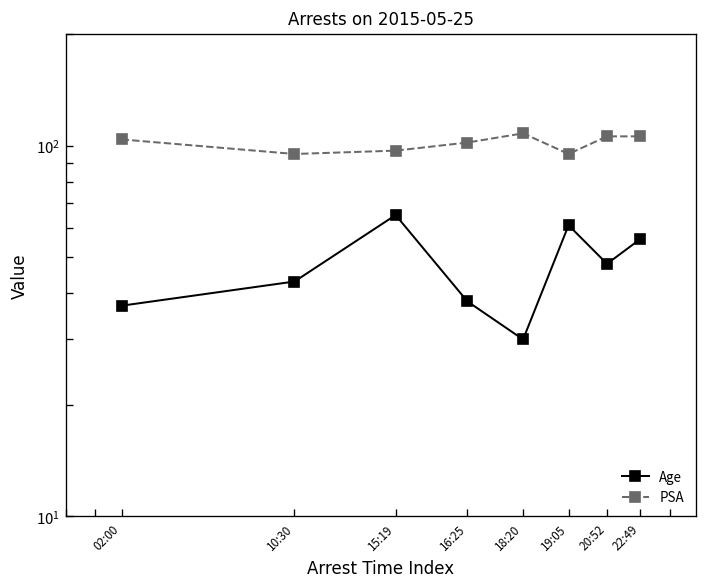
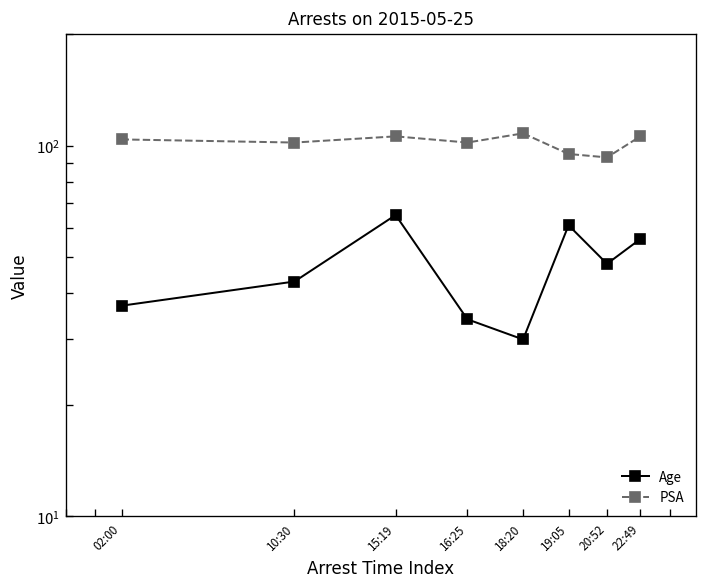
PSA, 10:30: 95 -> 102
PSA, 15:19: 97 -> 106
Age, 16:25: 38 -> 34
PSA, 20:52: 106 -> 93
